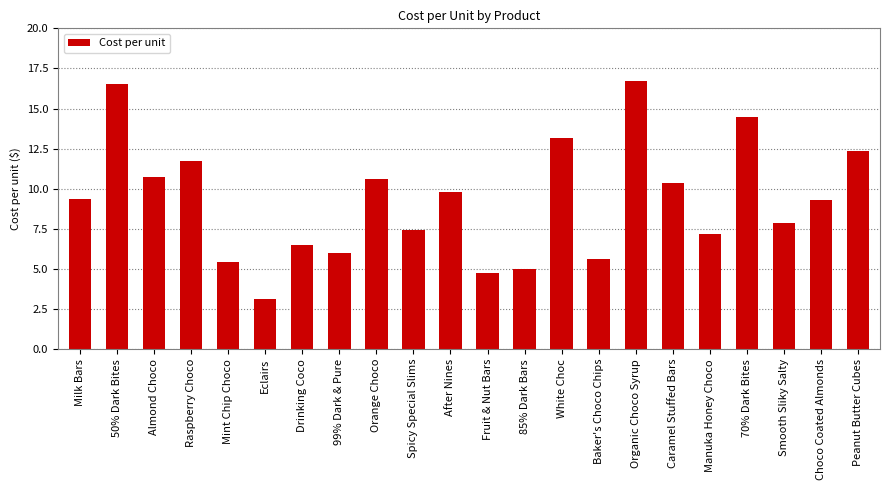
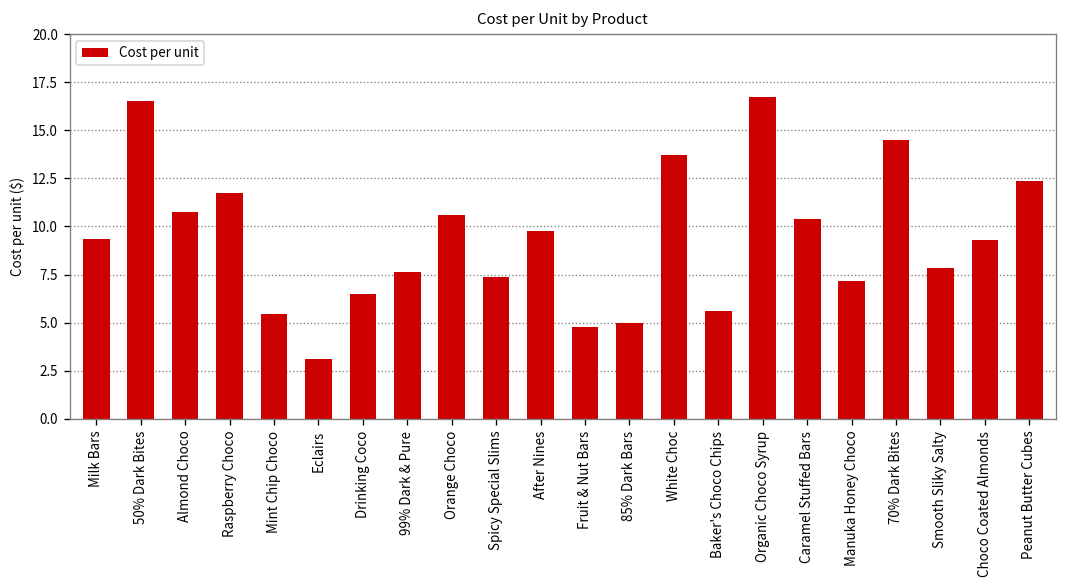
99% Dark & Pure: 6.0 -> 7.6
White Choc: 13.2 -> 13.7
